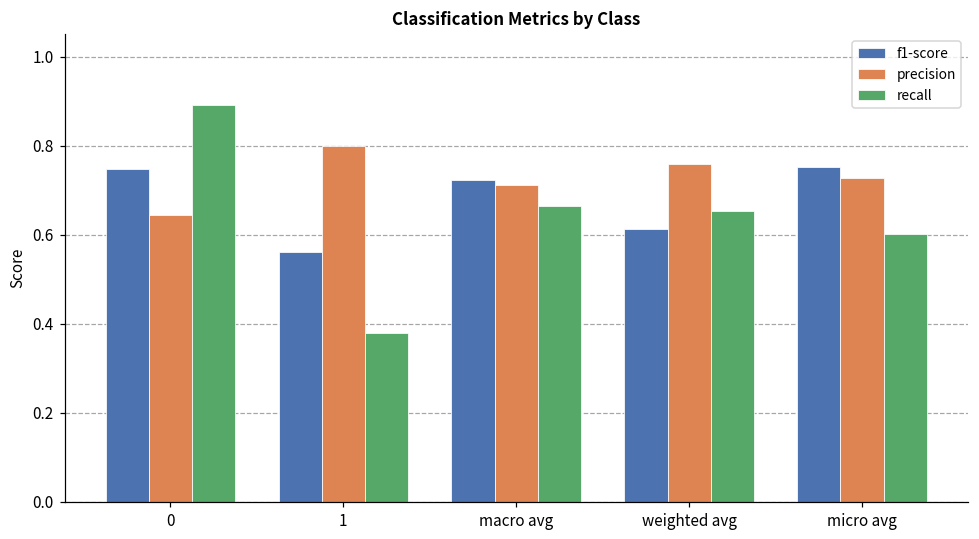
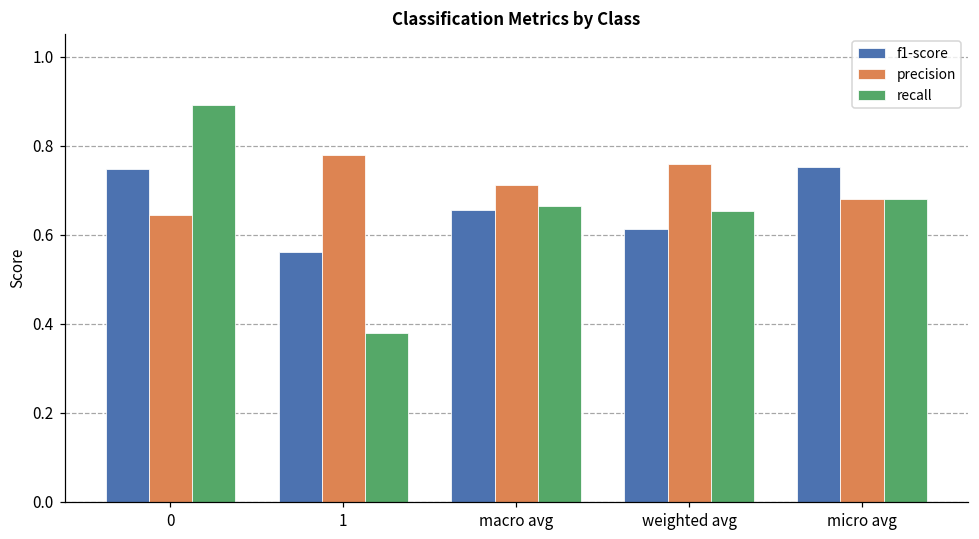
precision, 1: 0.80 -> 0.78
f1-score, macro avg: 0.72 -> 0.65
precision, micro avg: 0.73 -> 0.68
recall, micro avg: 0.60 -> 0.68
